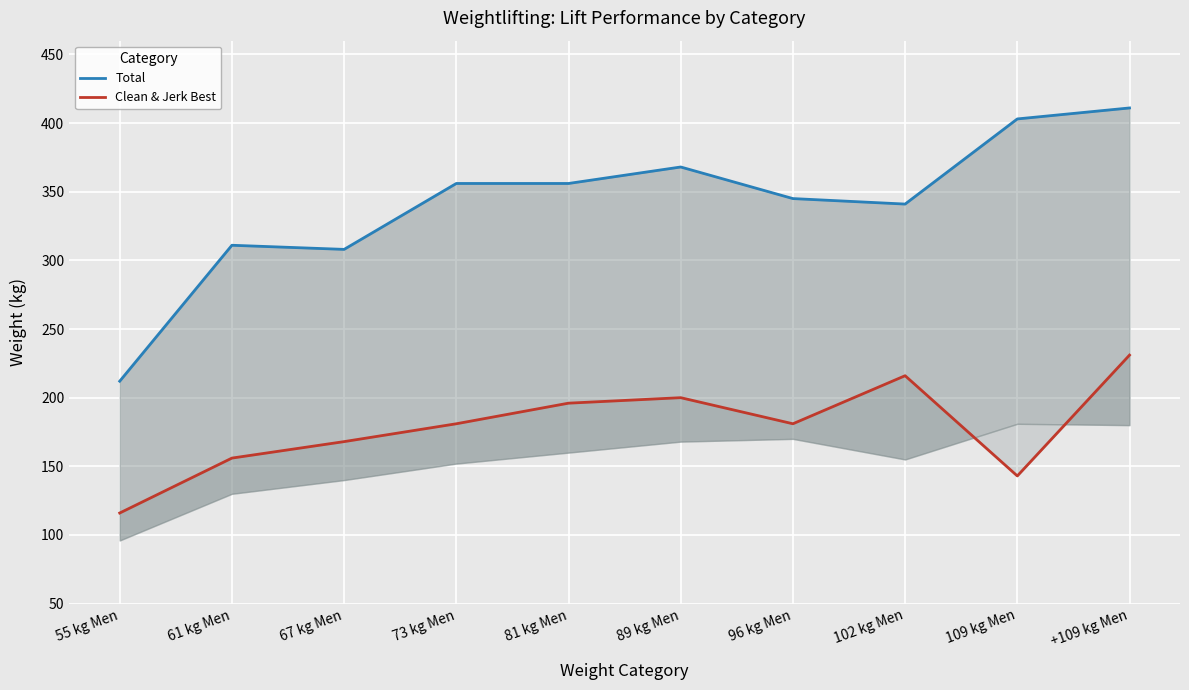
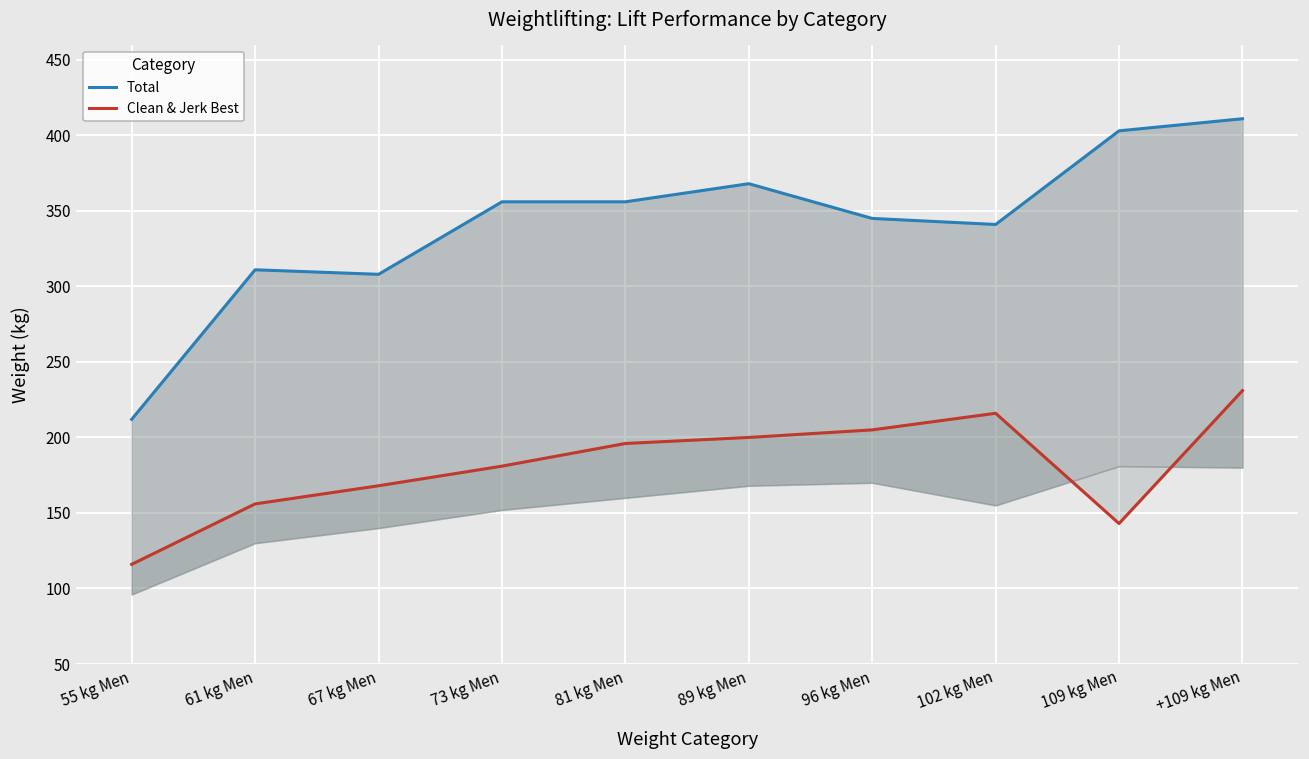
Clean & Jerk Best, 96 kg Men: 181 -> 205
